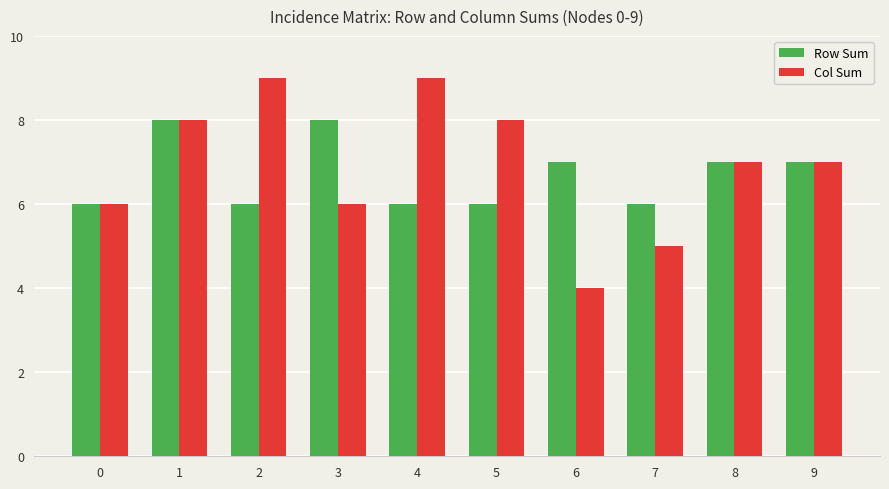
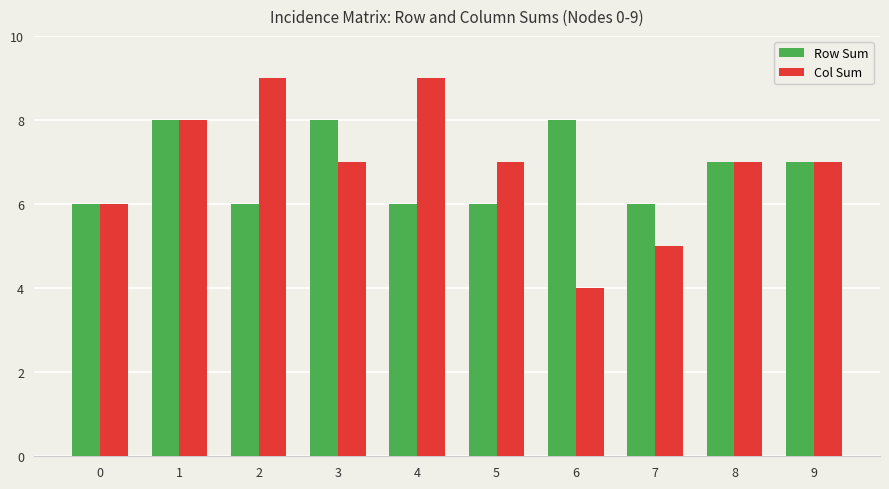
Col Sum, 3: 6 -> 7
Col Sum, 5: 8 -> 7
Row Sum, 6: 7 -> 8
